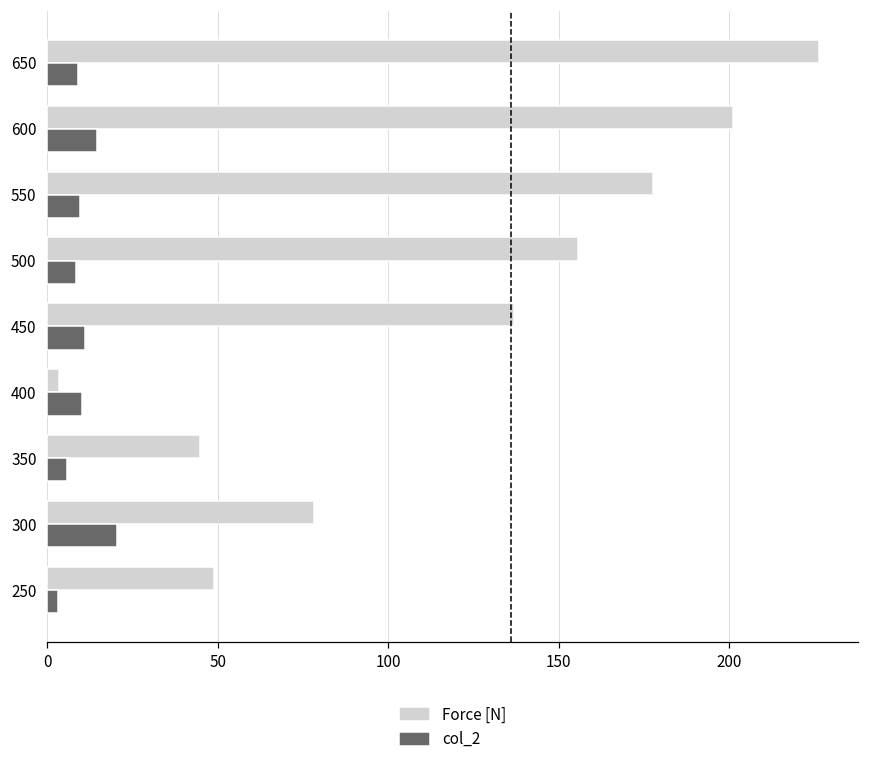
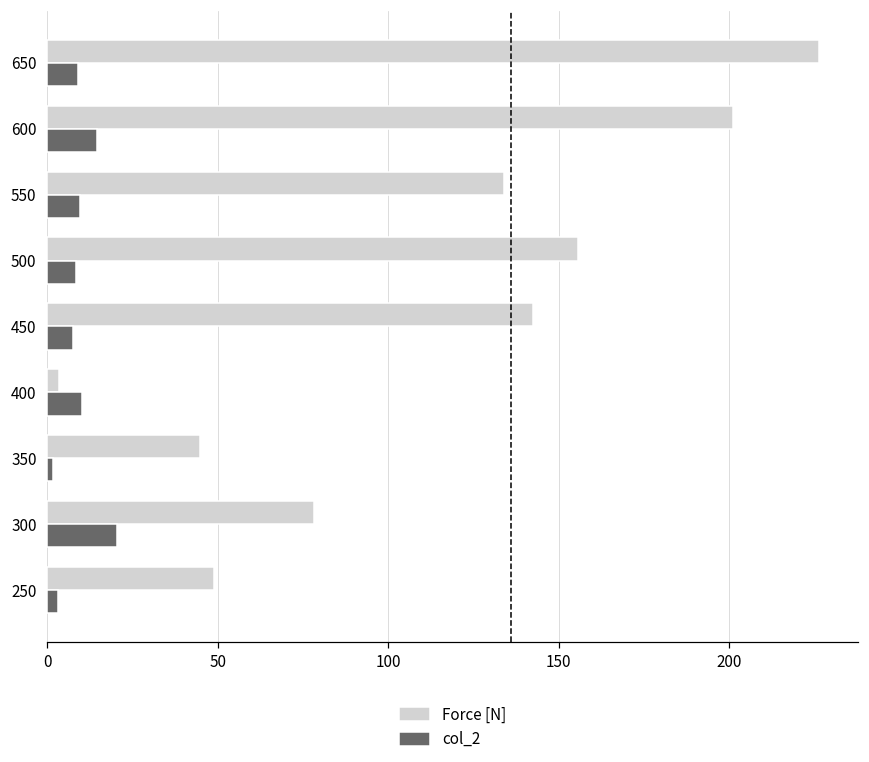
Force [N], 550: 178 -> 134
Force [N], 450: 137 -> 142
col_2, 450: 11 -> 7
col_2, 350: 6 -> 2
